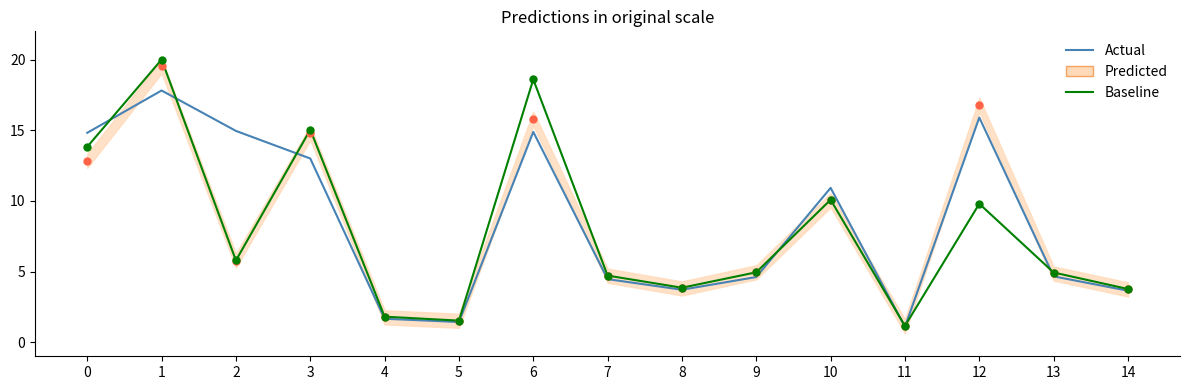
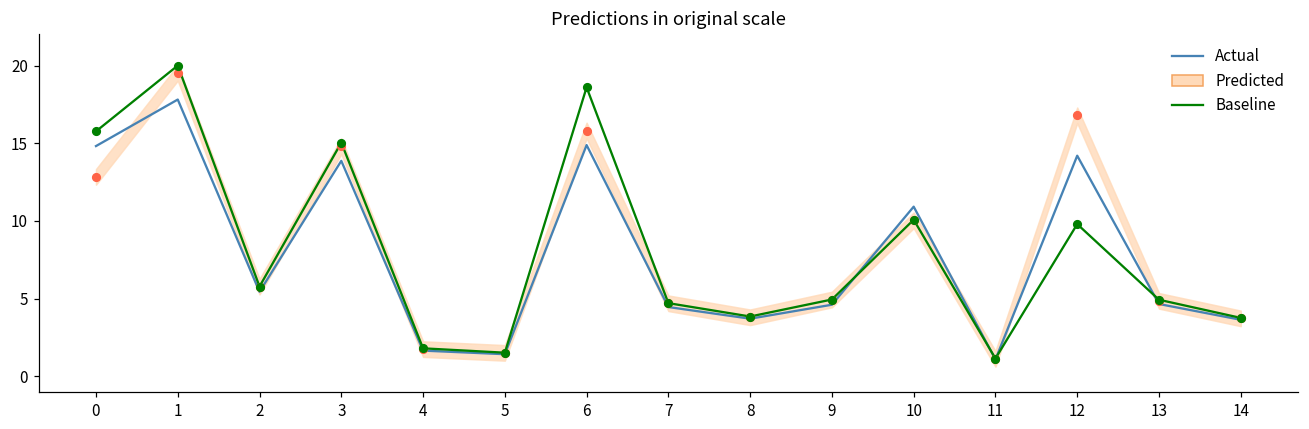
Baseline, 0: 13.8 -> 15.8
Actual, 2: 15.0 -> 5.4
Actual, 3: 13.0 -> 13.9
Actual, 12: 15.9 -> 14.2
